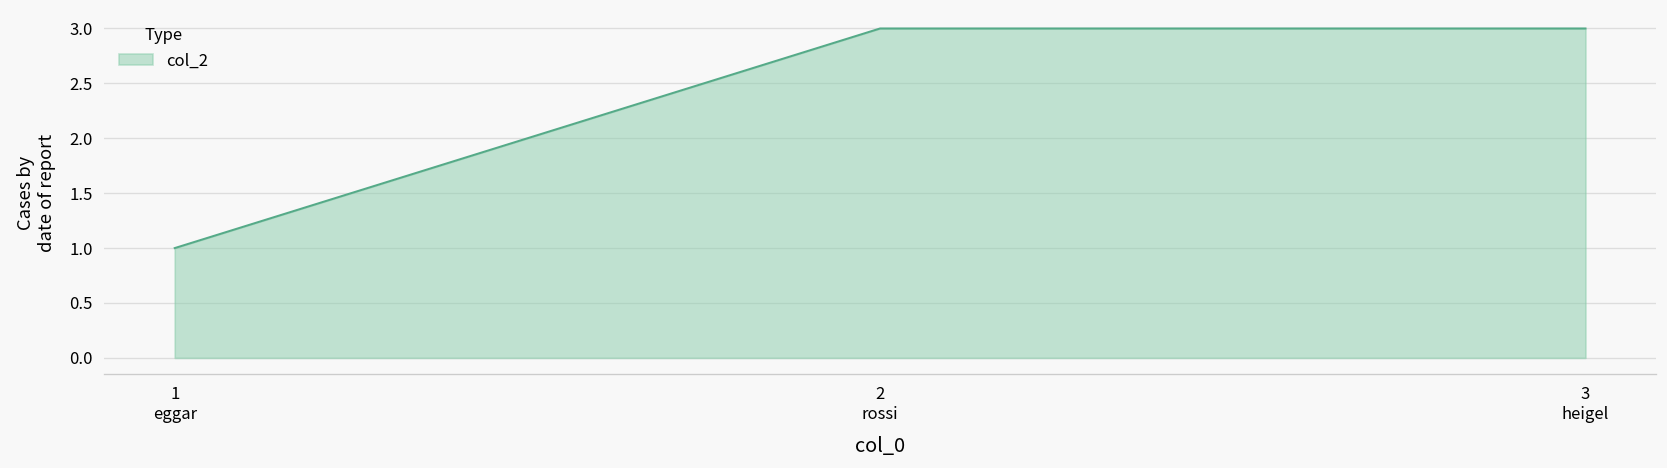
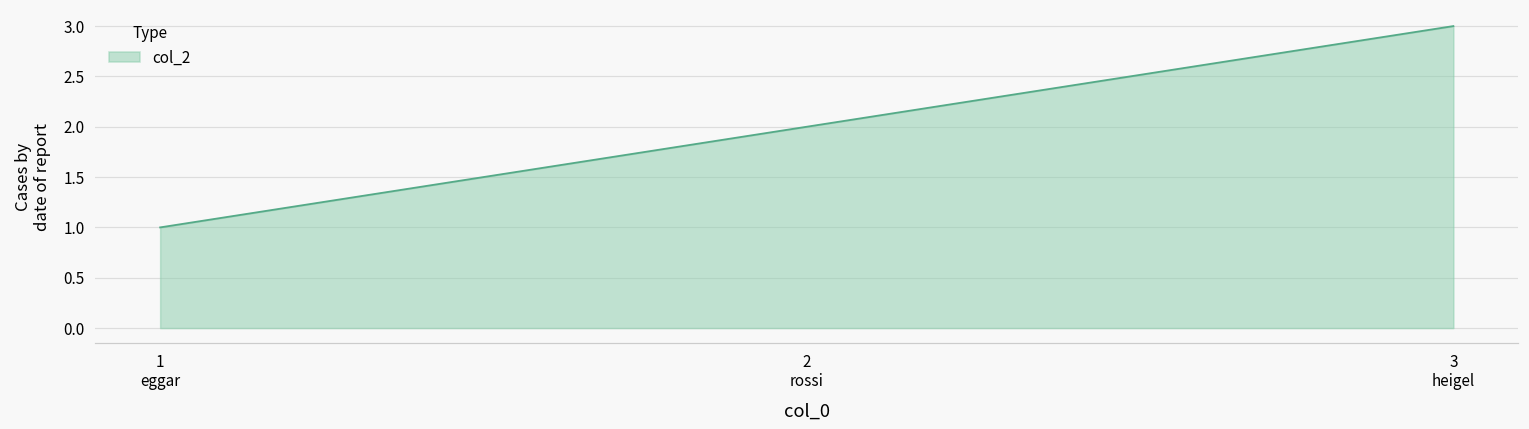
2 rossi: 3 -> 2
